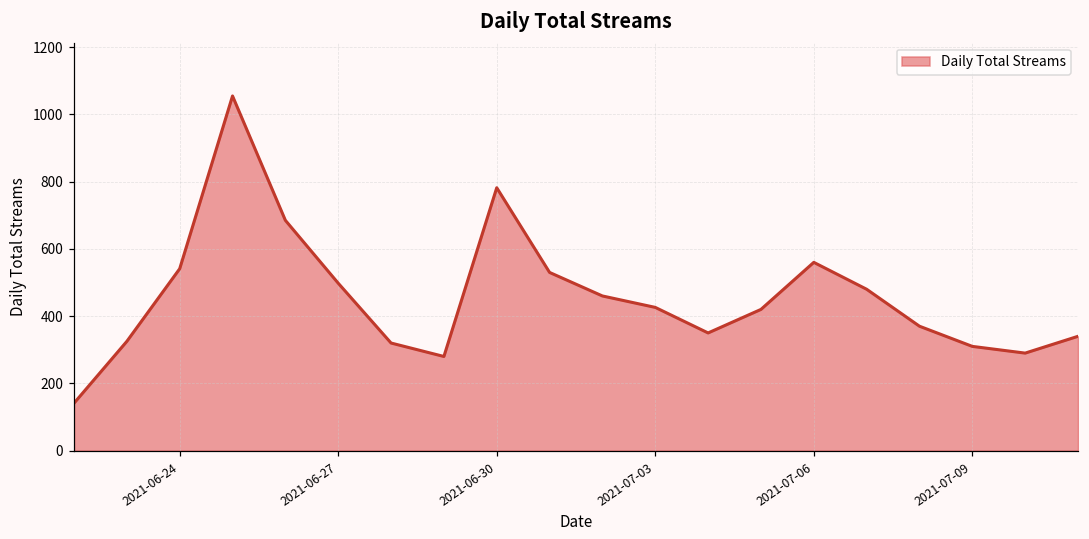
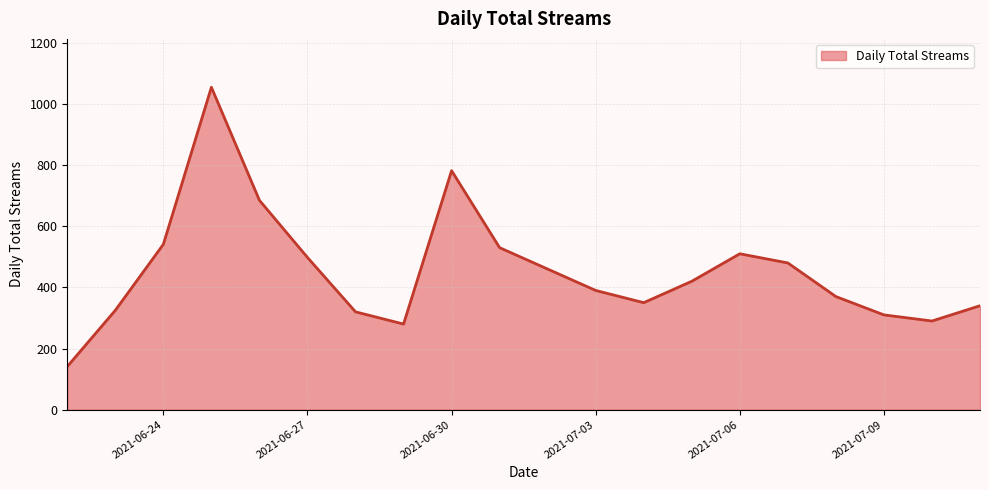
2021-07-03: 430 -> 390
2021-07-06: 560 -> 510
